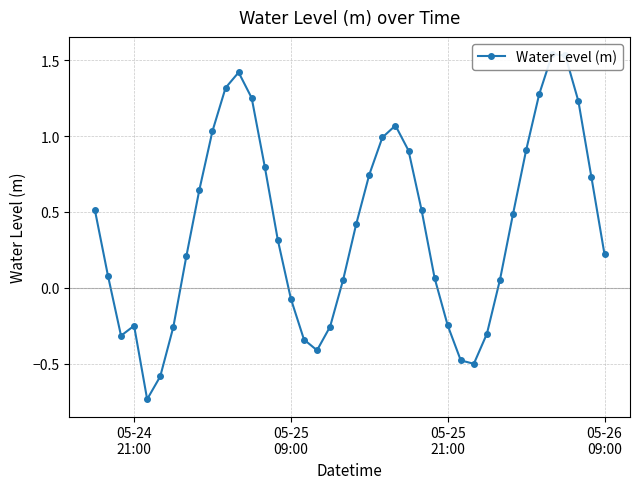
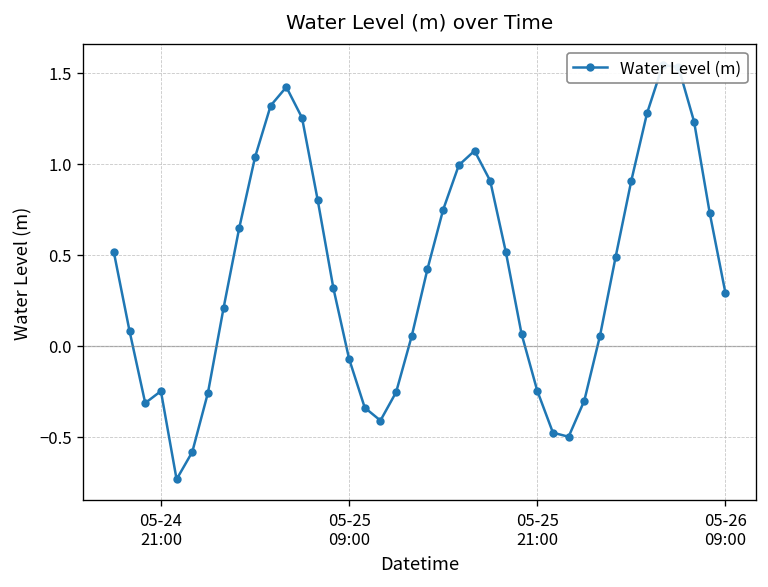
05-26 09:00: 0.22 -> 0.29
